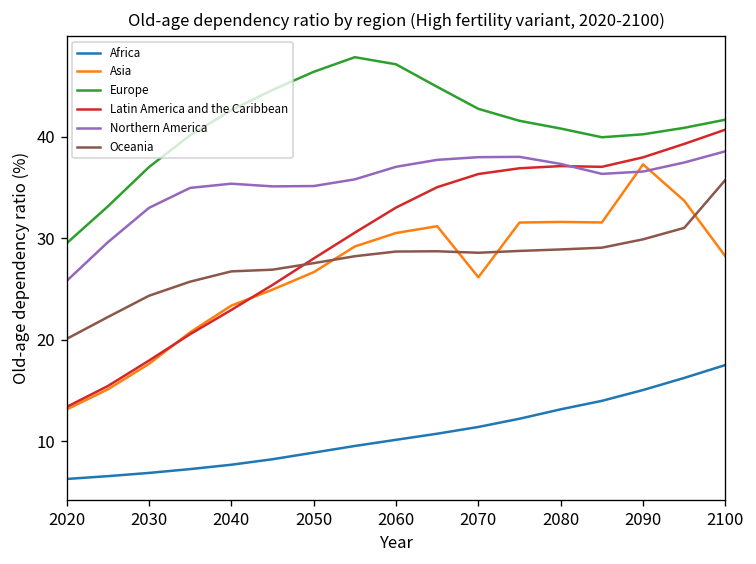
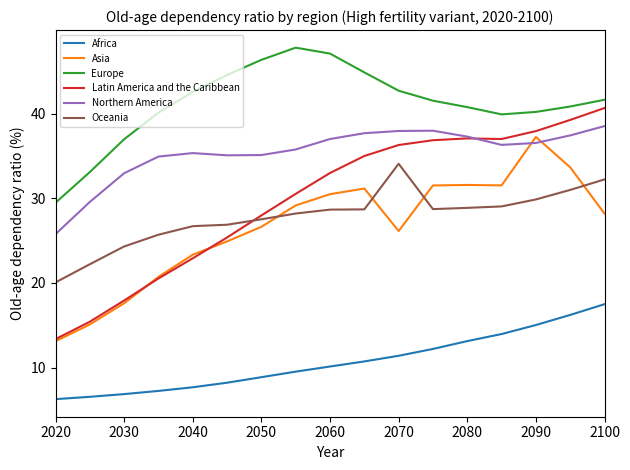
Oceania, 2070: 29 -> 34
Oceania, 2100: 36 -> 32
